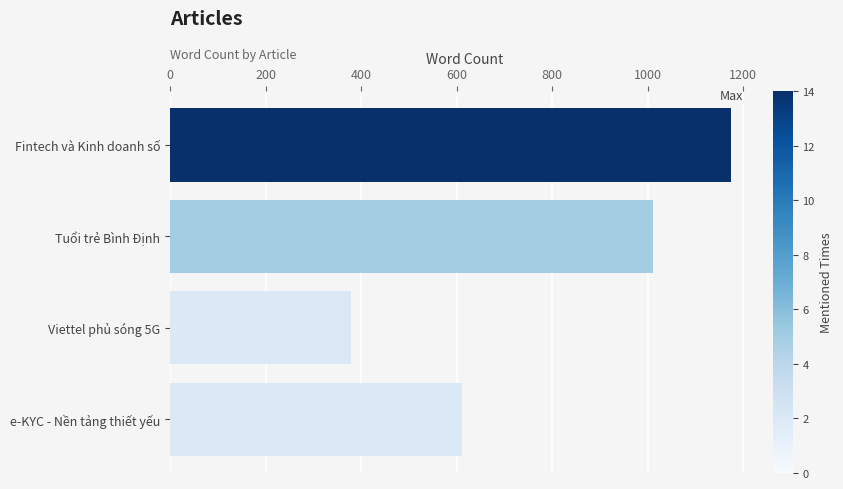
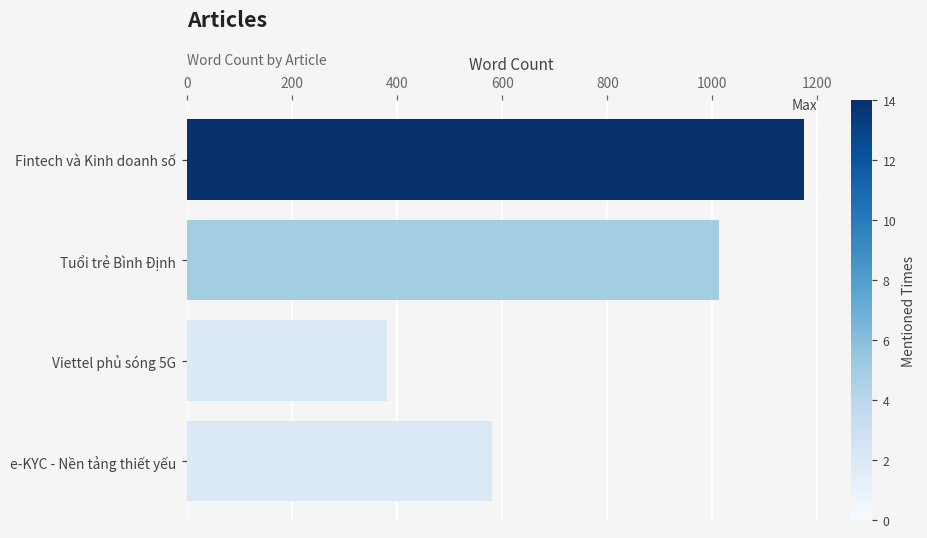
e-KYC - Nền tảng thiết yếu: 610 -> 580
